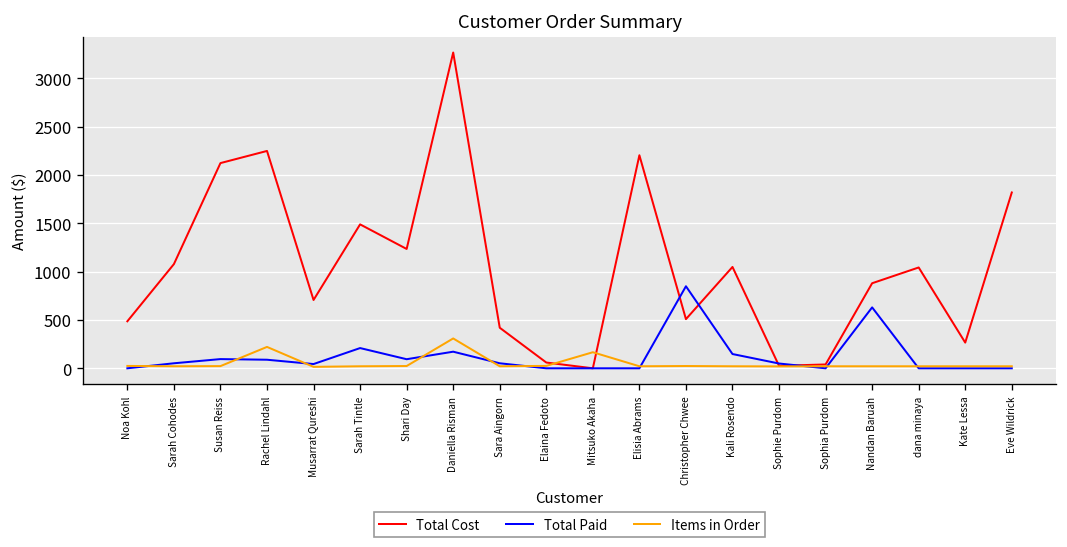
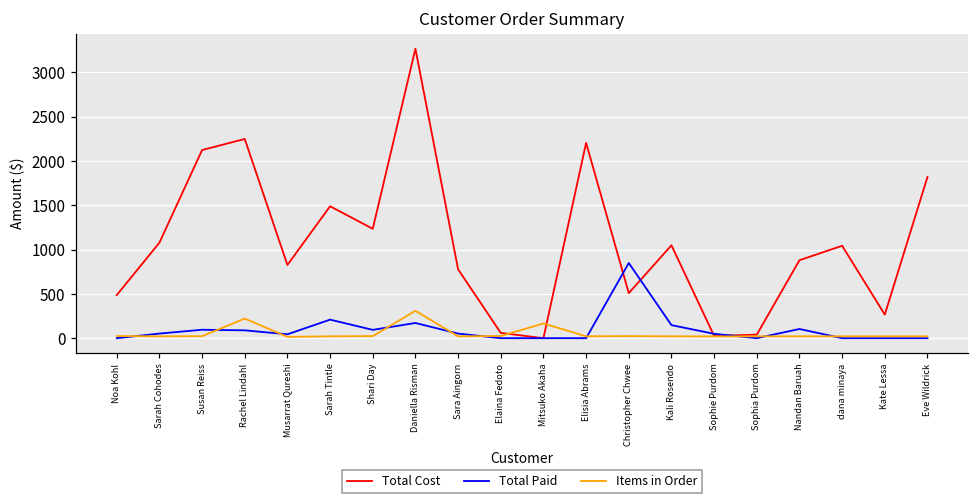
Total Cost, Musarrat Qureshi: 700 -> 800
Total Cost, Sara Aingorn: 400 -> 800
Total Paid, Nandan Baruah: 600 -> 100
